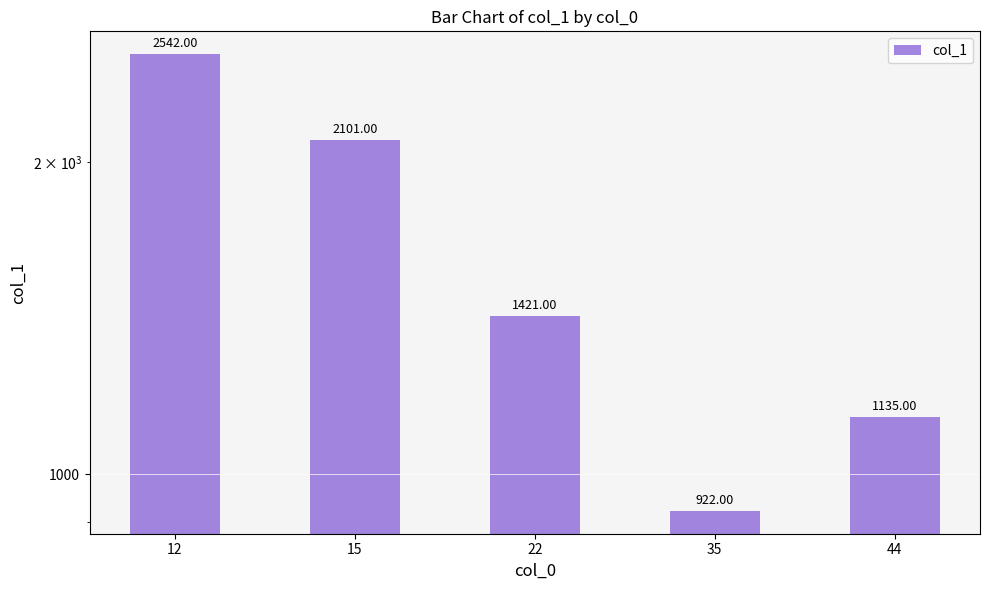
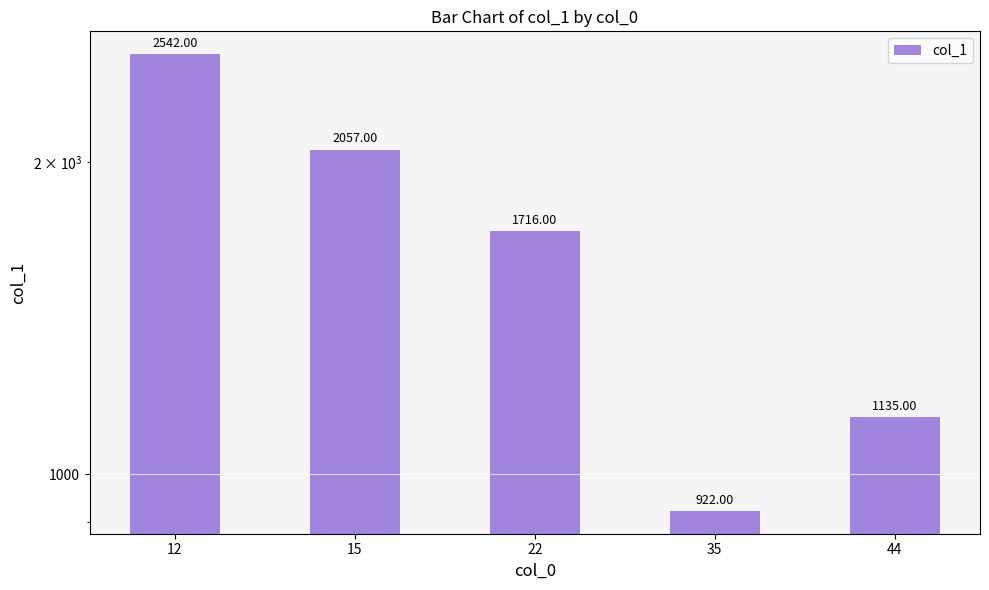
15: 2101.00 -> 2057.00
22: 1421.00 -> 1716.00
